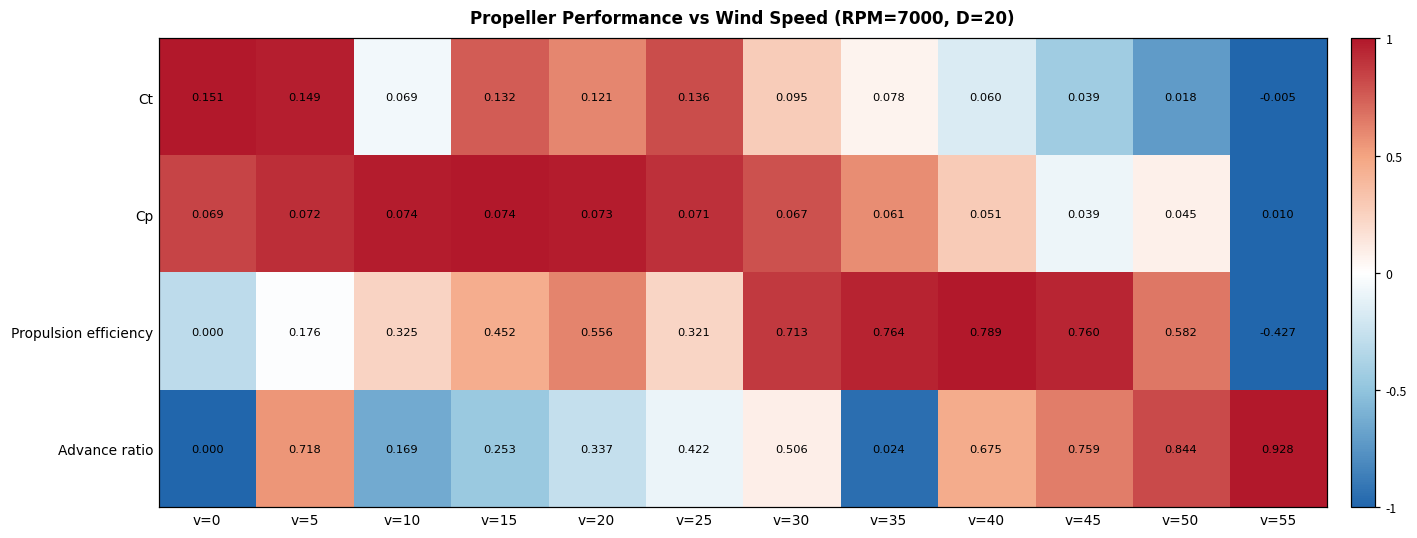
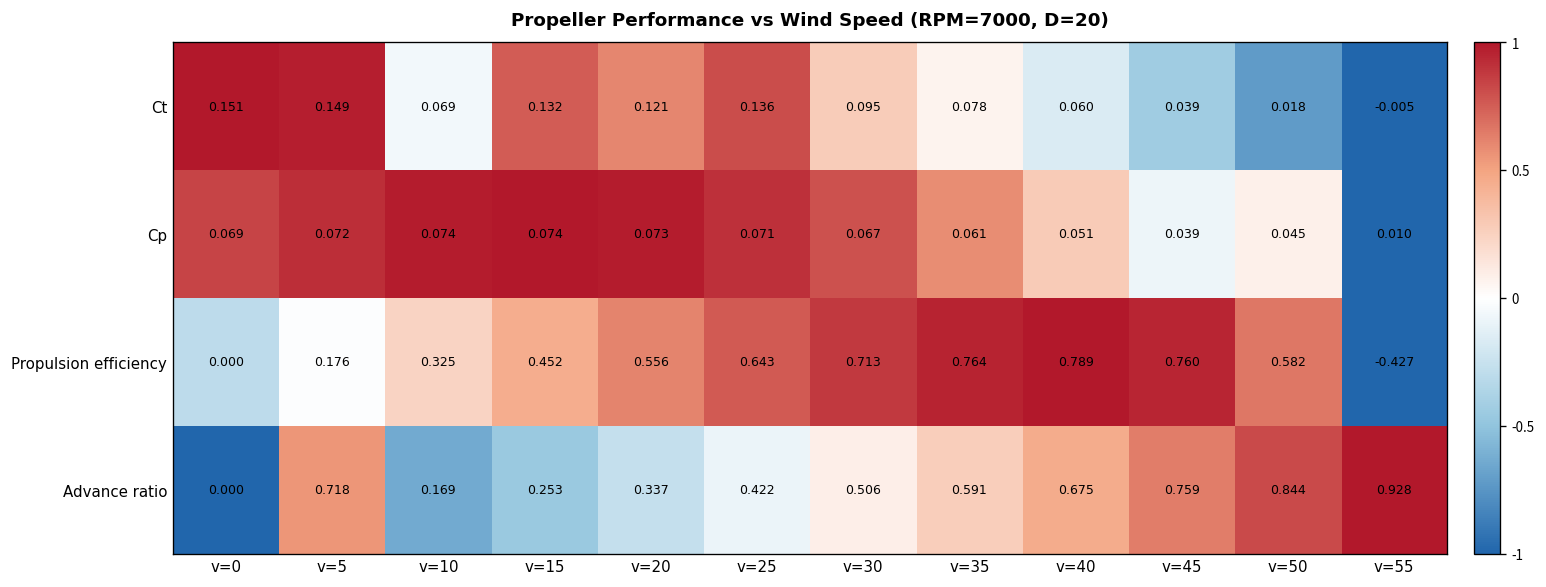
Propulsion efficiency, v=25: 0.321 -> 0.643
Advance ratio, v=35: 0.024 -> 0.591
